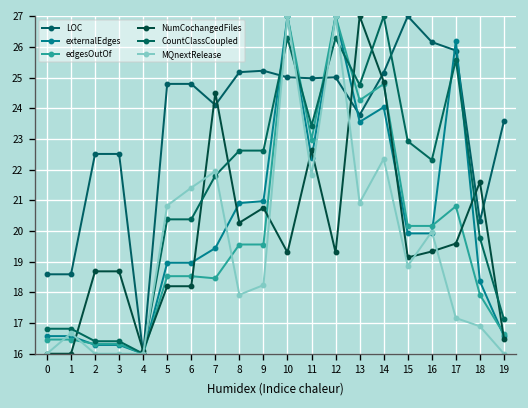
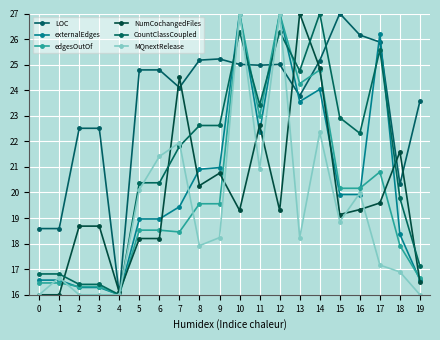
MQnextRelease, 5: 20.8 -> 20.1
MQnextRelease, 11: 21.8 -> 20.9
MQnextRelease, 13: 20.9 -> 18.2
